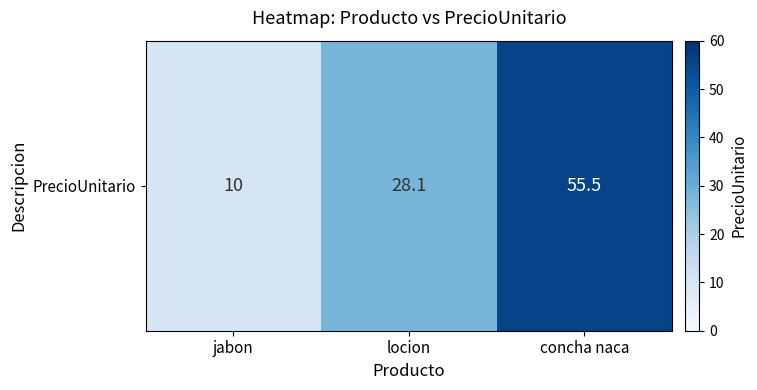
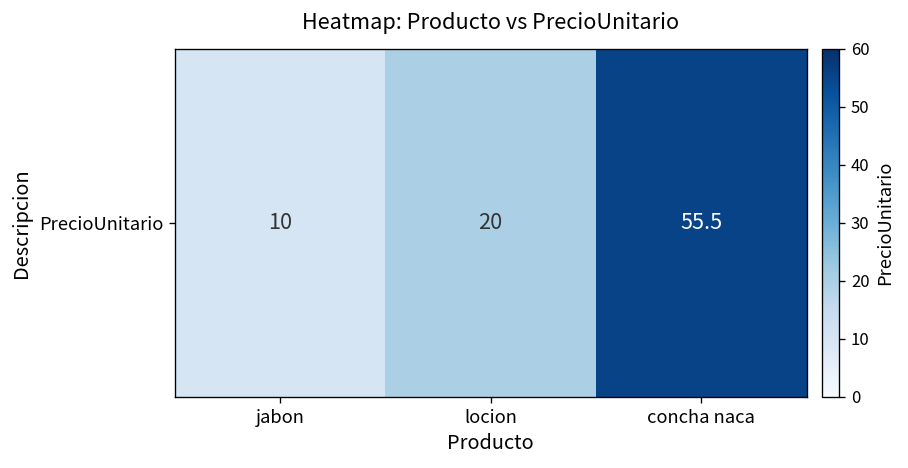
PrecioUnitario, locion: 28.1 -> 20
